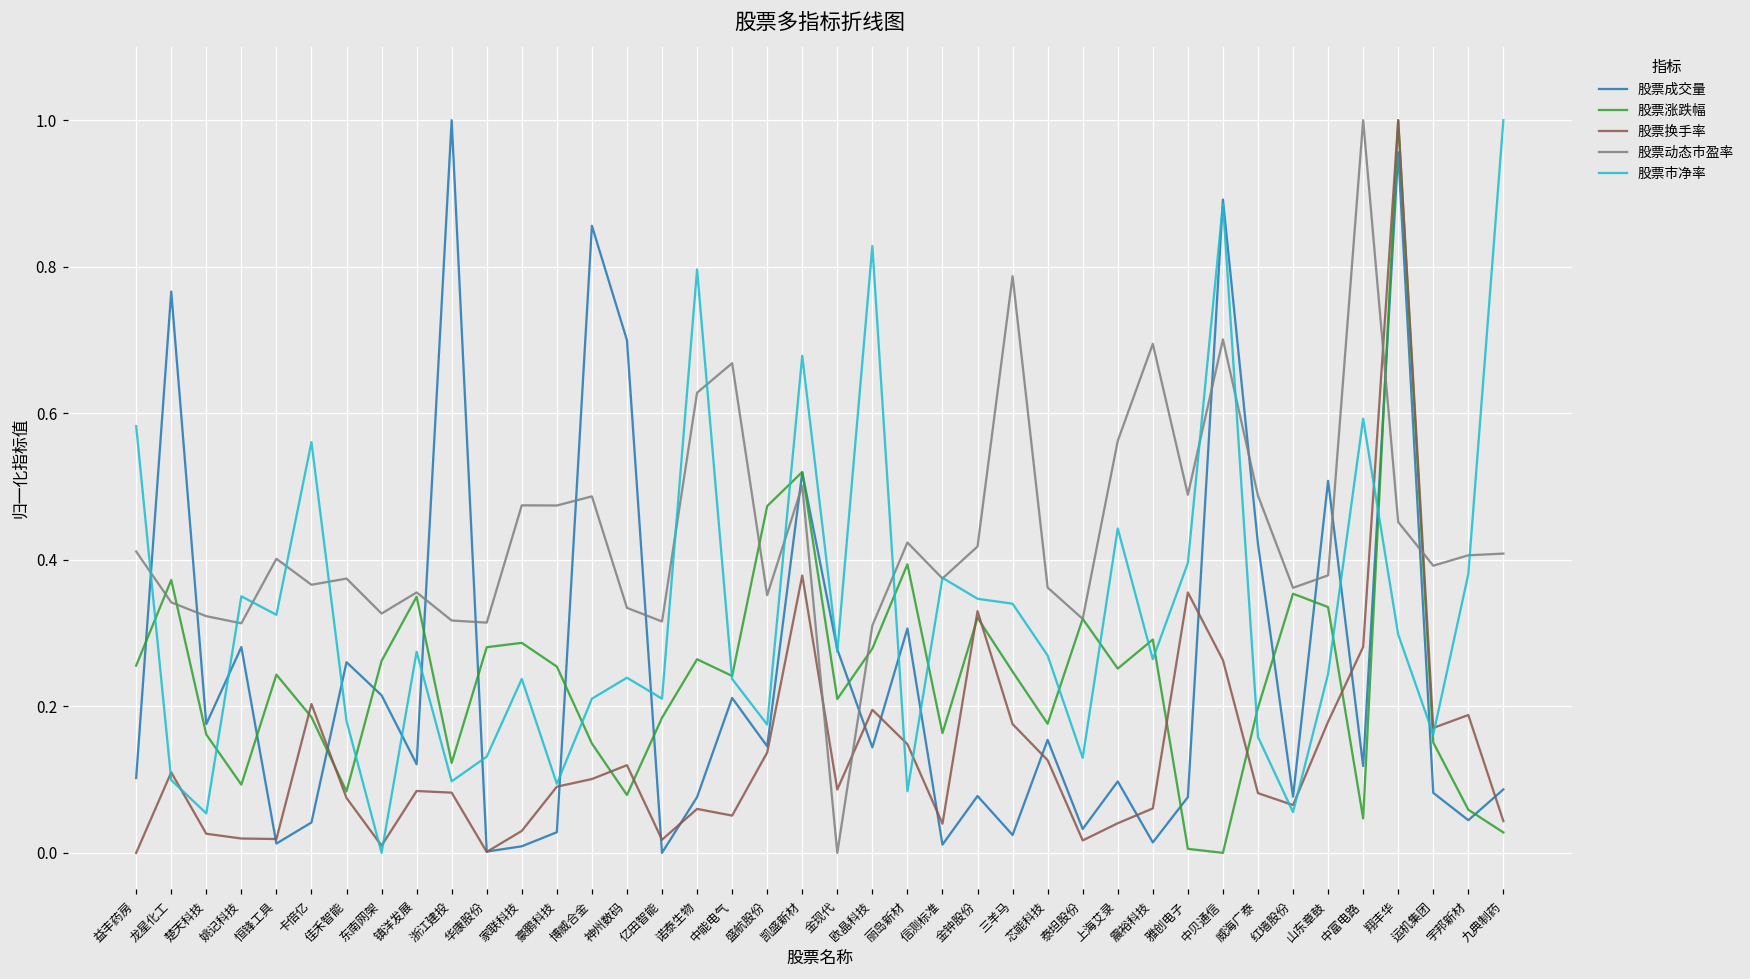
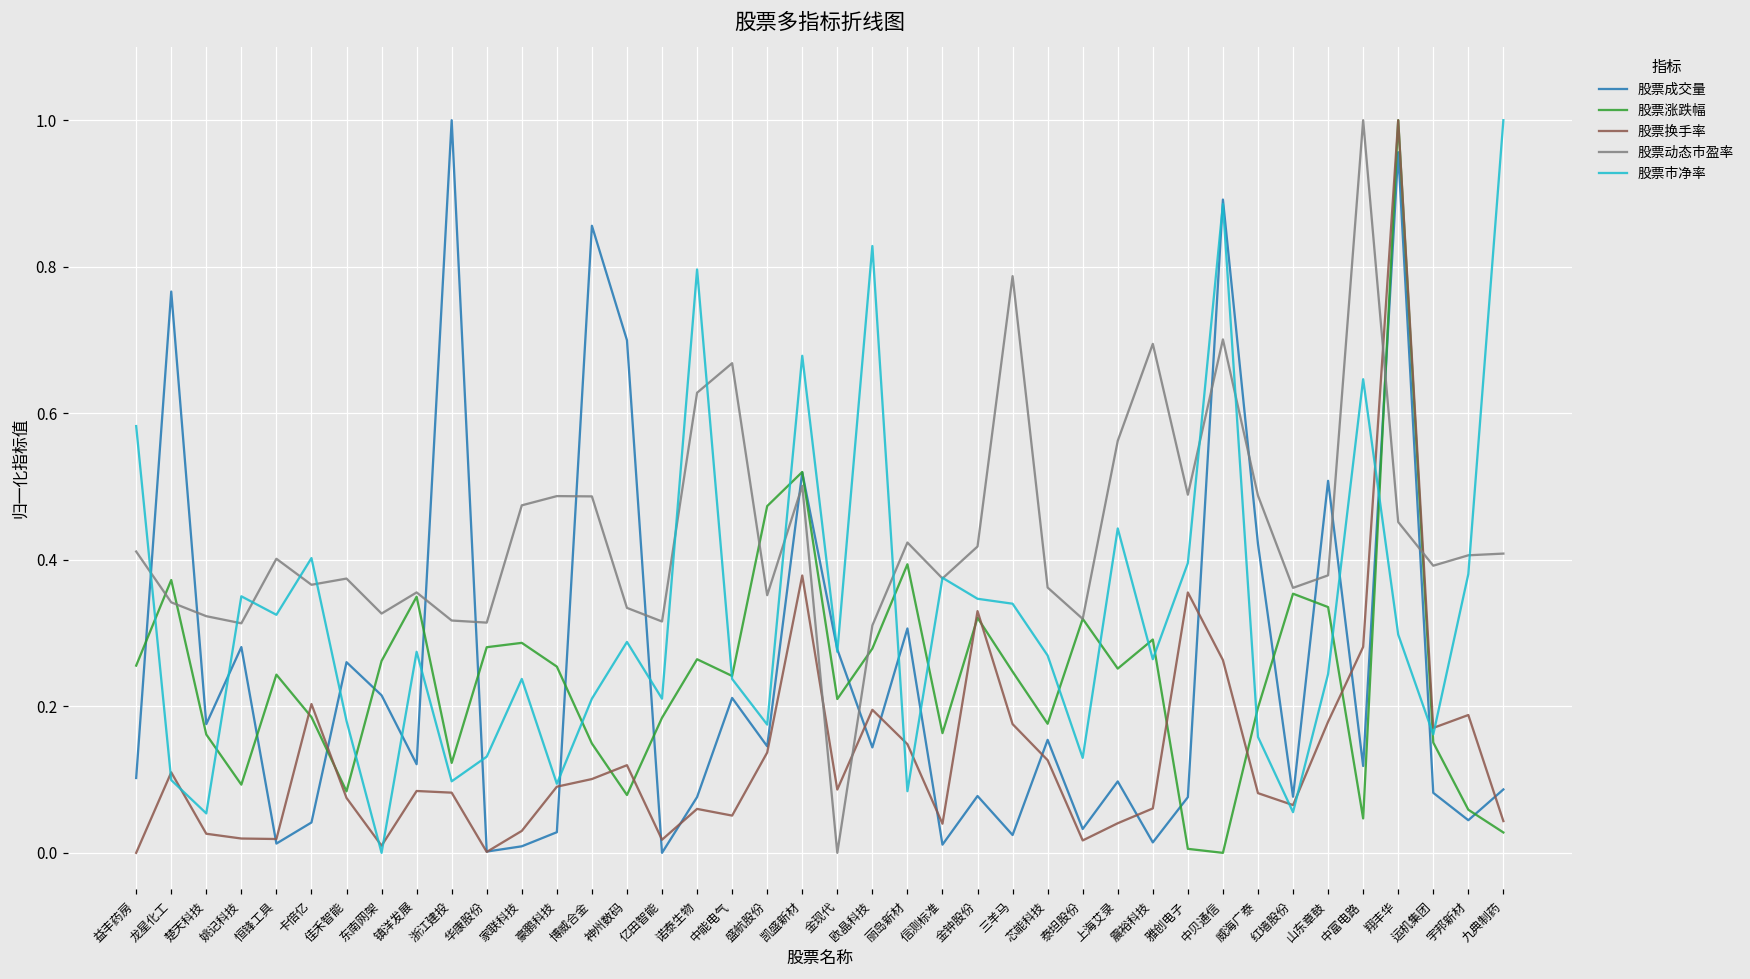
股票市净率, 卡倍亿: 0.56 -> 0.40
股票动态市盈率, 豪鹏科技: 0.47 -> 0.49
股票市净率, 神州数码: 0.24 -> 0.29
股票市净率, 中富电路: 0.59 -> 0.65
